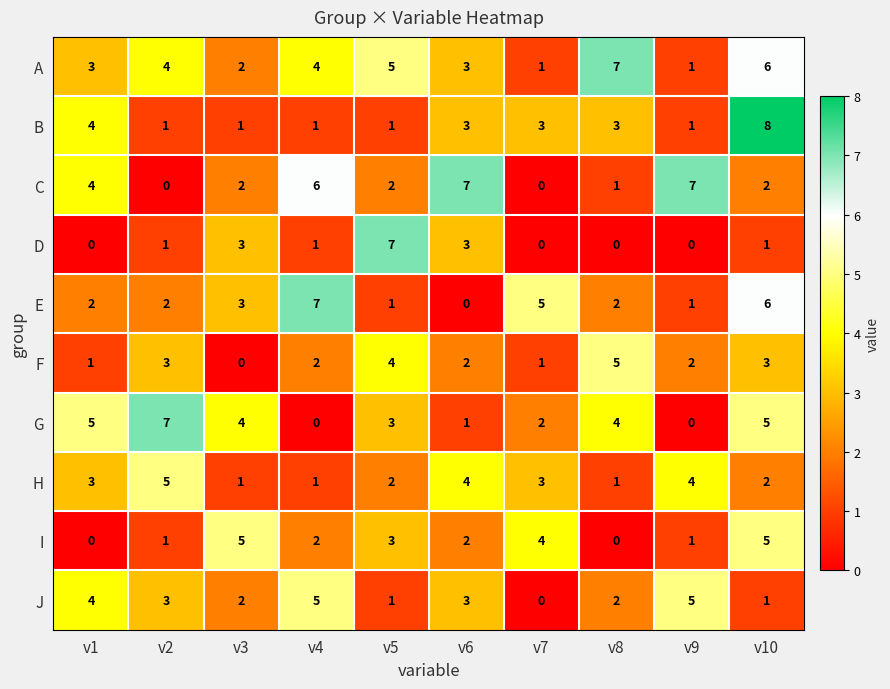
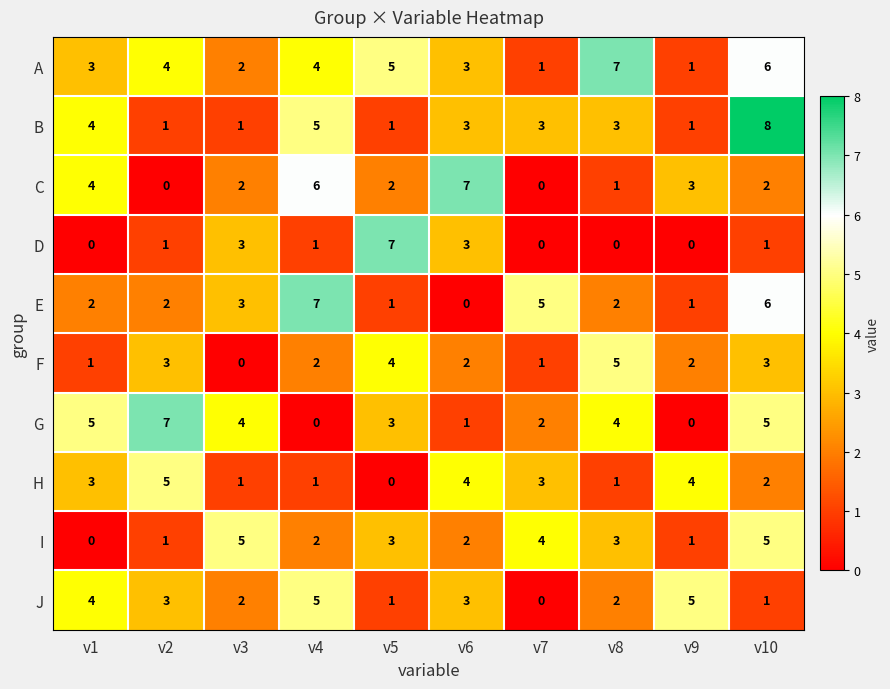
B, v4: 1 -> 5
C, v9: 7 -> 3
H, v5: 2 -> 0
I, v8: 0 -> 3
